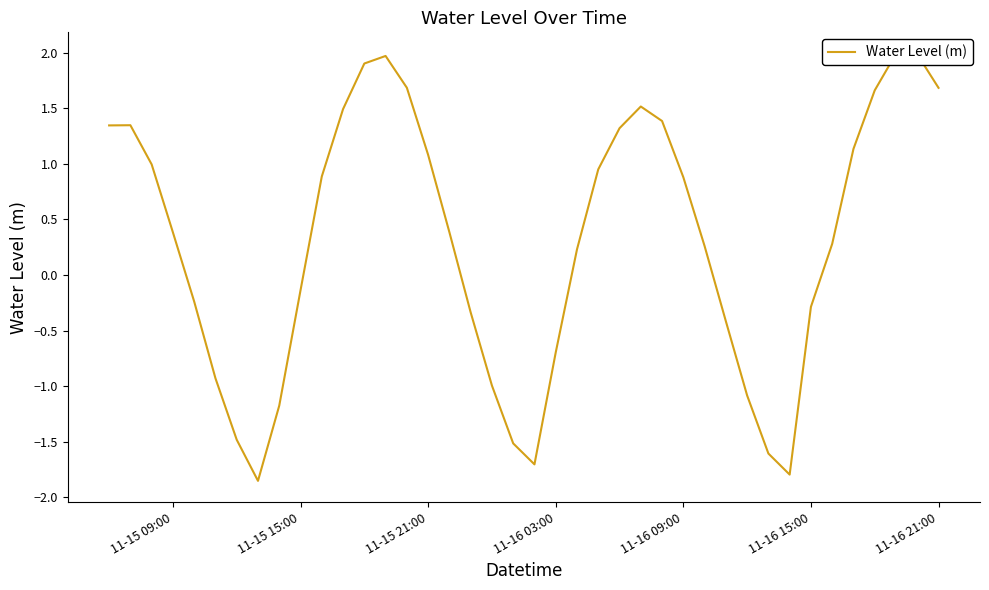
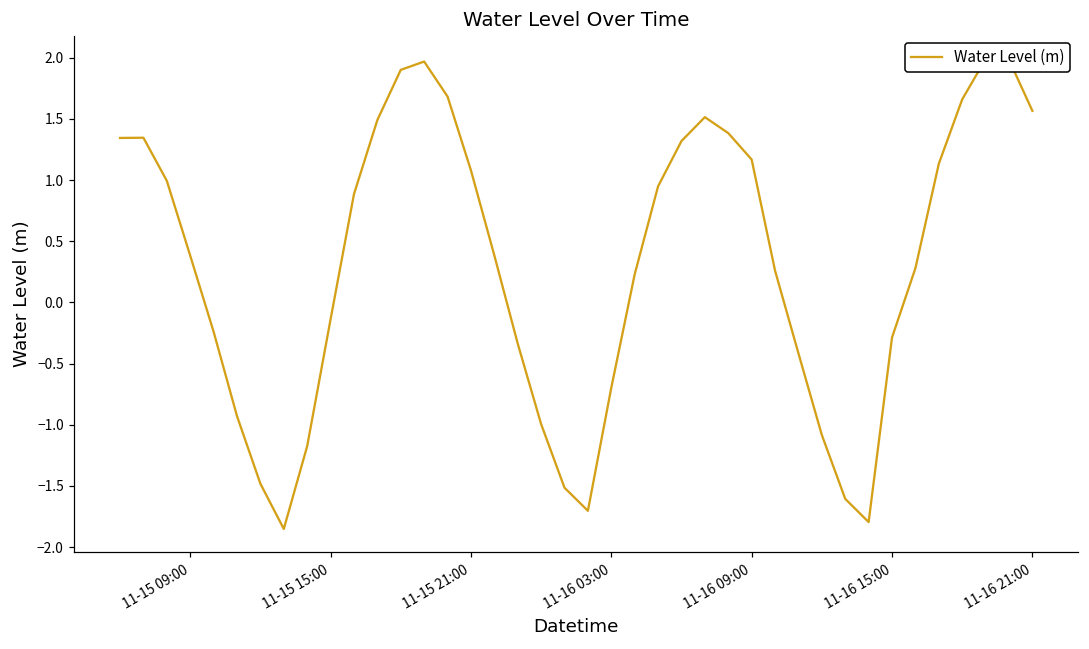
11-16 09:00: 0.88 -> 1.17
11-16 21:00: 1.68 -> 1.57
